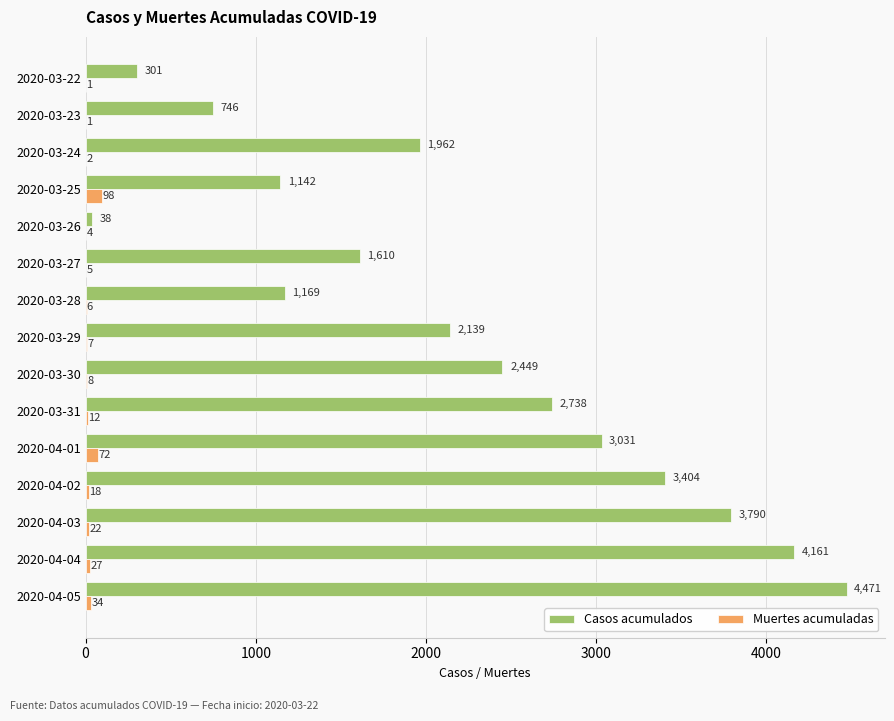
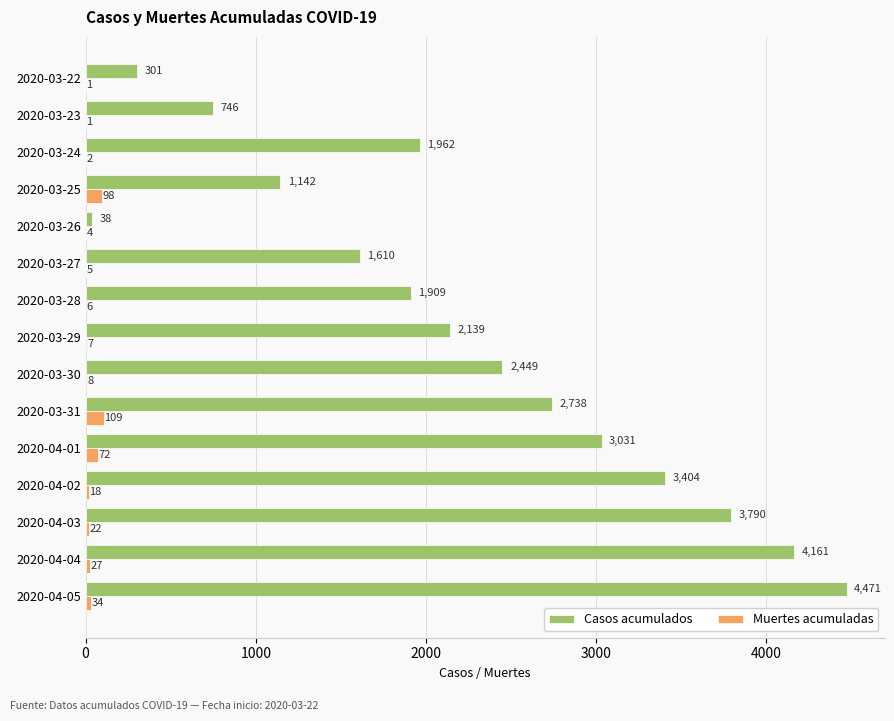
Casos acumulados, 2020-03-28: 1,169 -> 1,909
Muertes acumuladas, 2020-03-31: 12 -> 109
